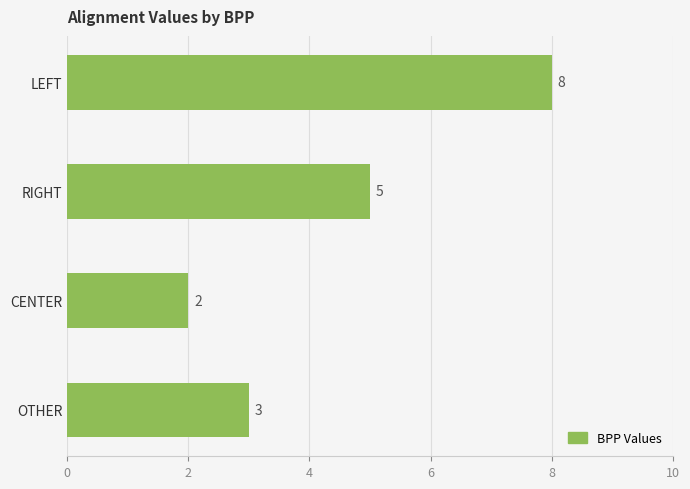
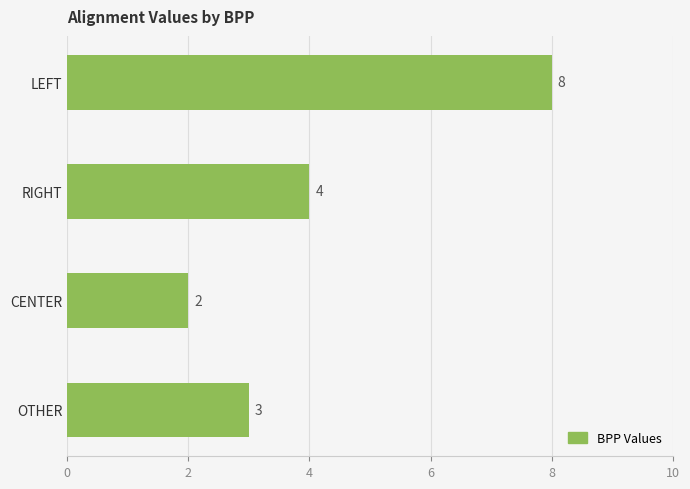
RIGHT: 5 -> 4
